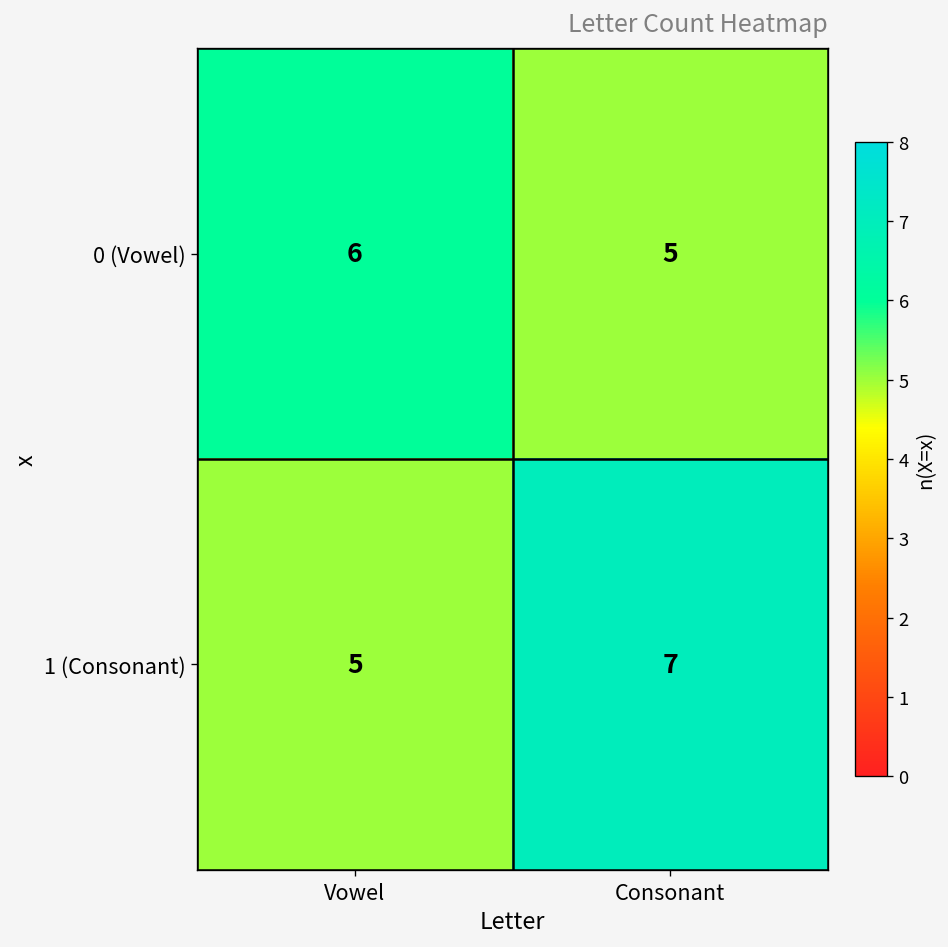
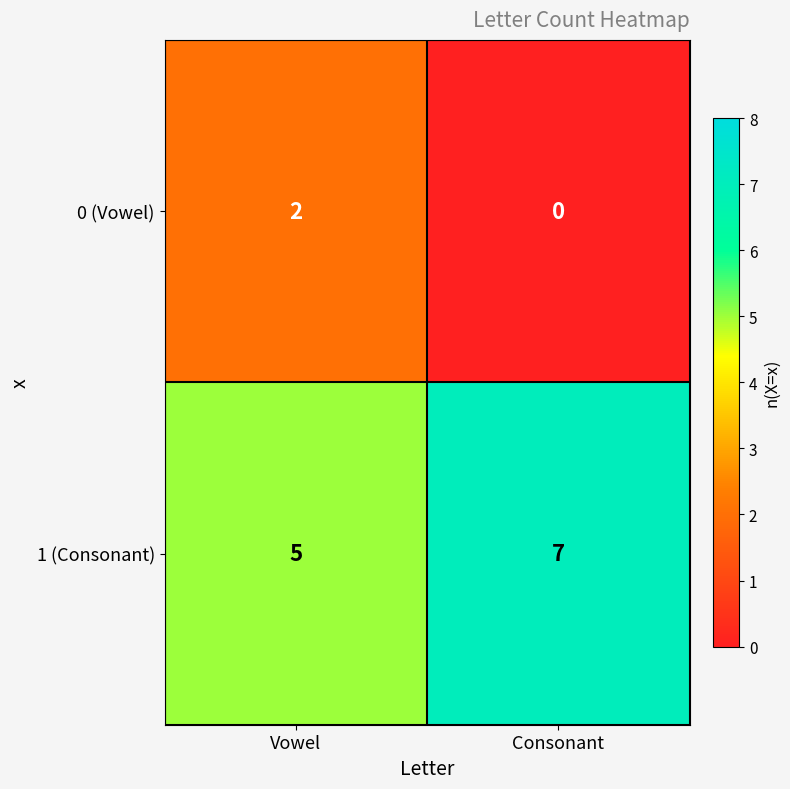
0 (Vowel), Vowel: 6 -> 2
0 (Vowel), Consonant: 5 -> 0
